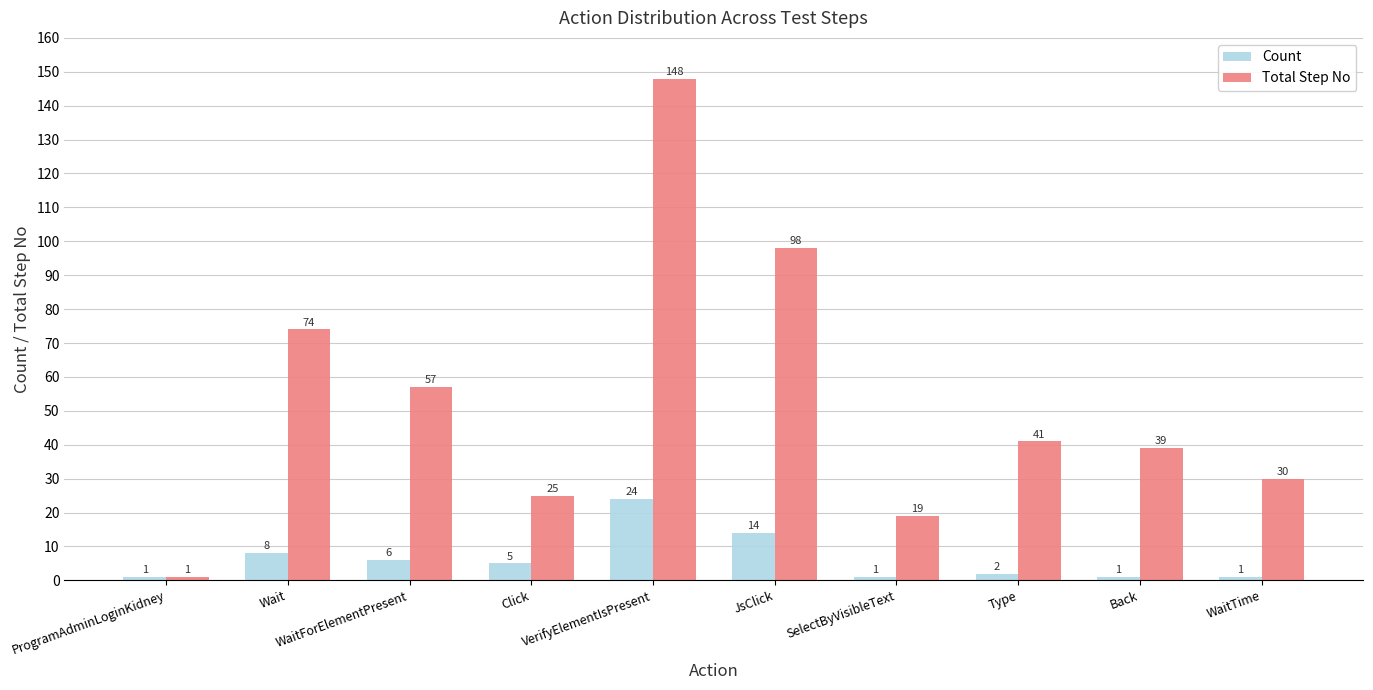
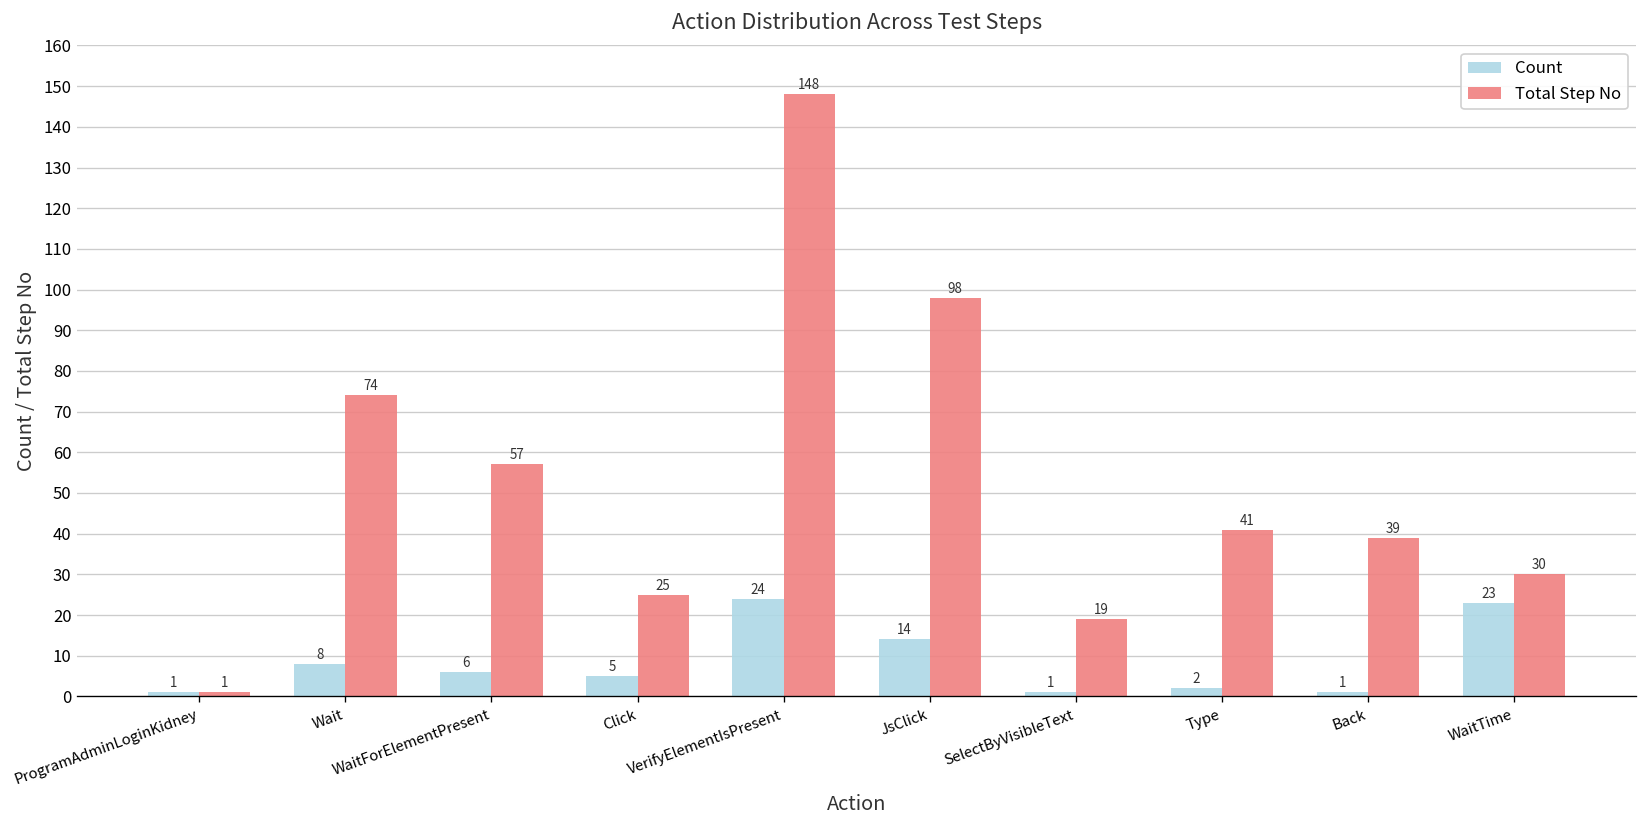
Count, WaitTime: 1 -> 23
